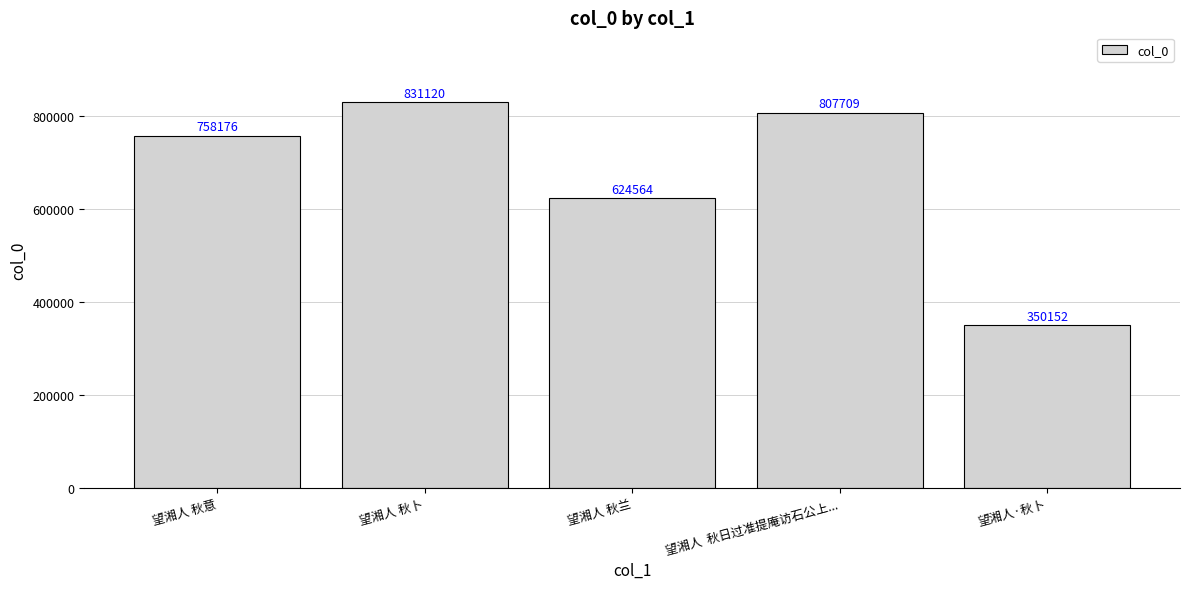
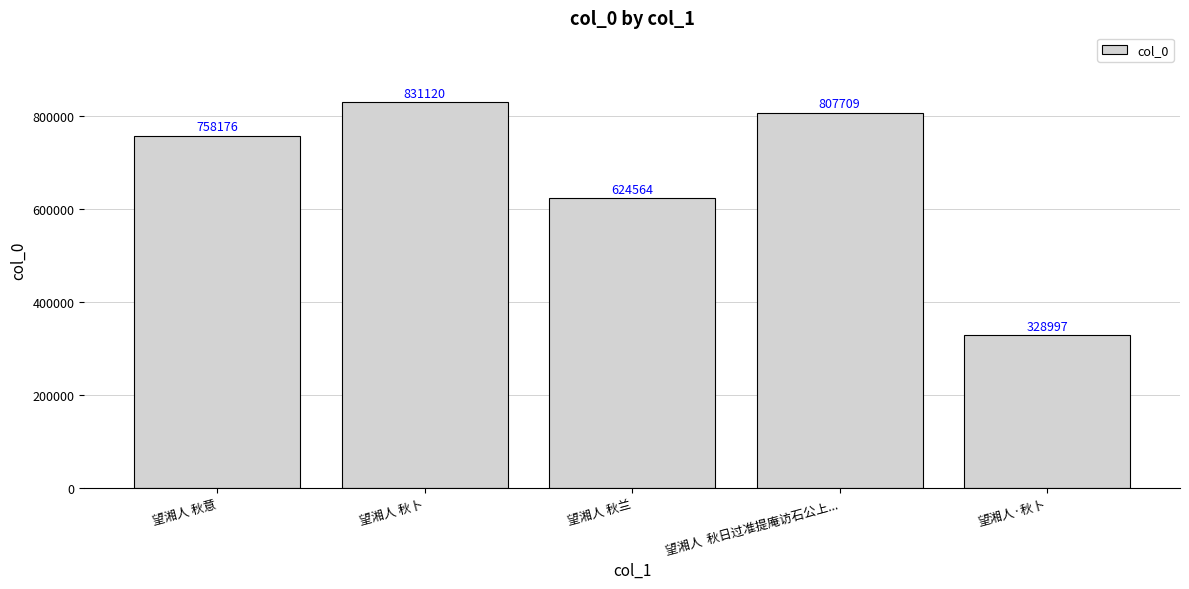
望湘人·秋卜: 350152 -> 328997
